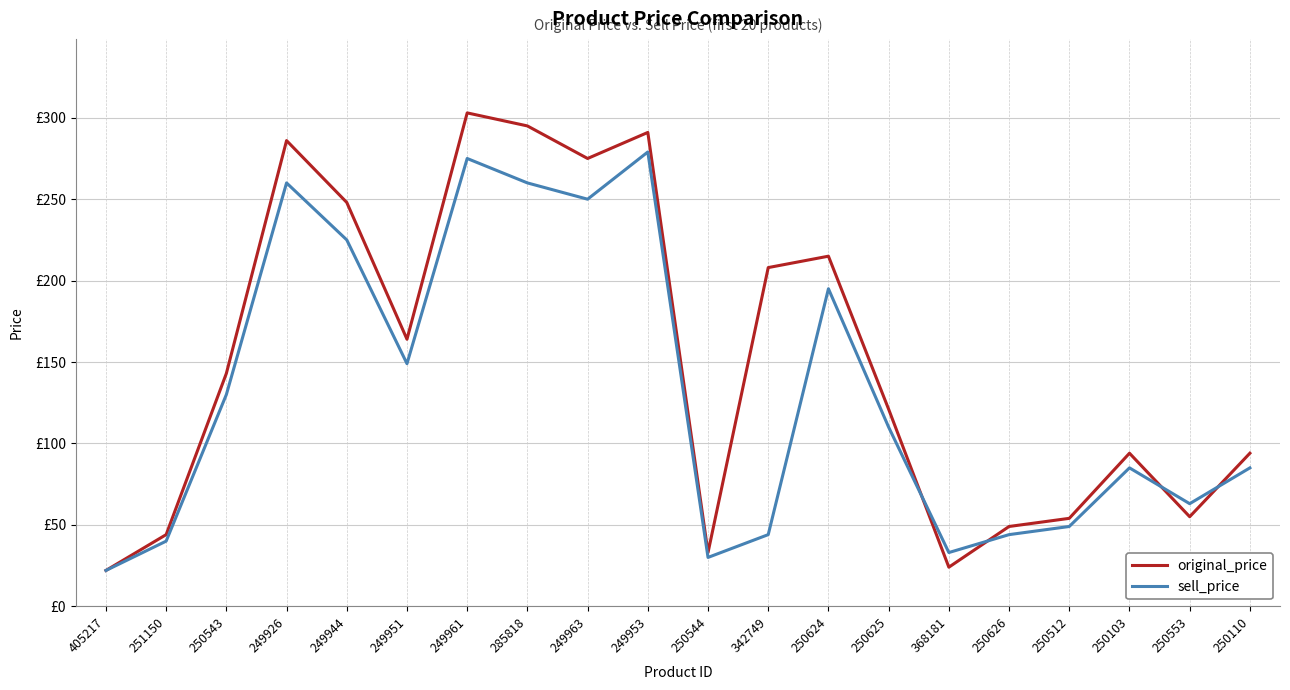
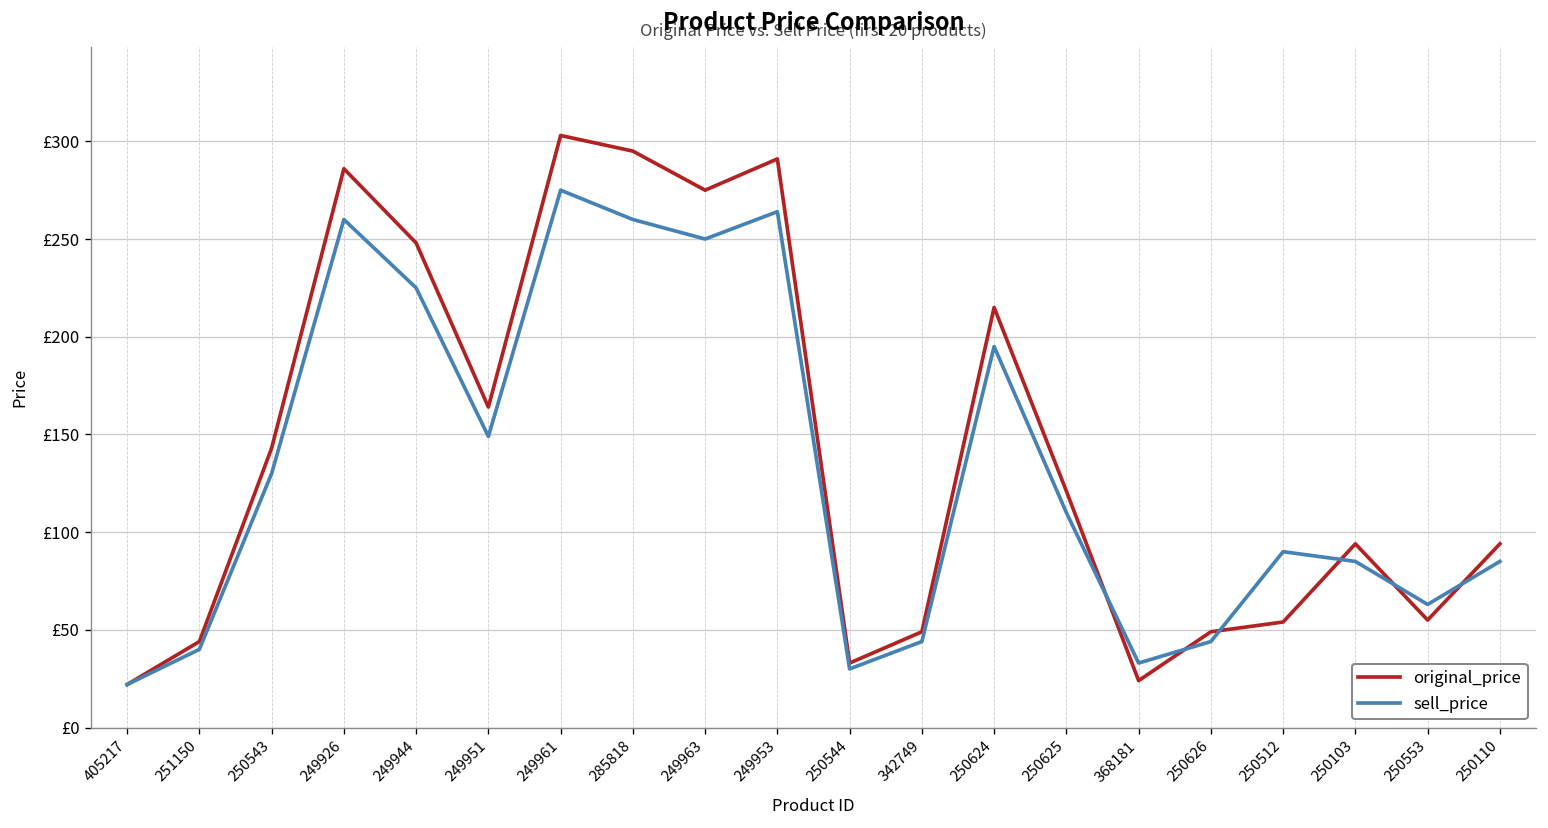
sell_price, 249953: £279 -> £264
original_price, 342749: £208 -> £49
sell_price, 250512: £49 -> £90
